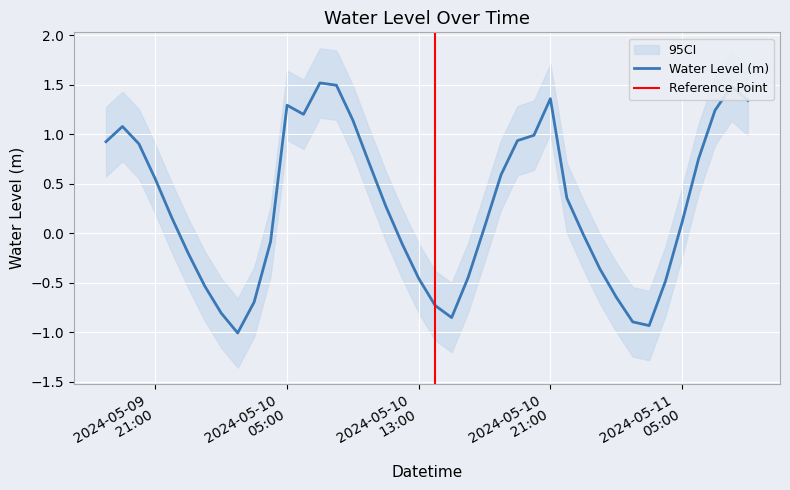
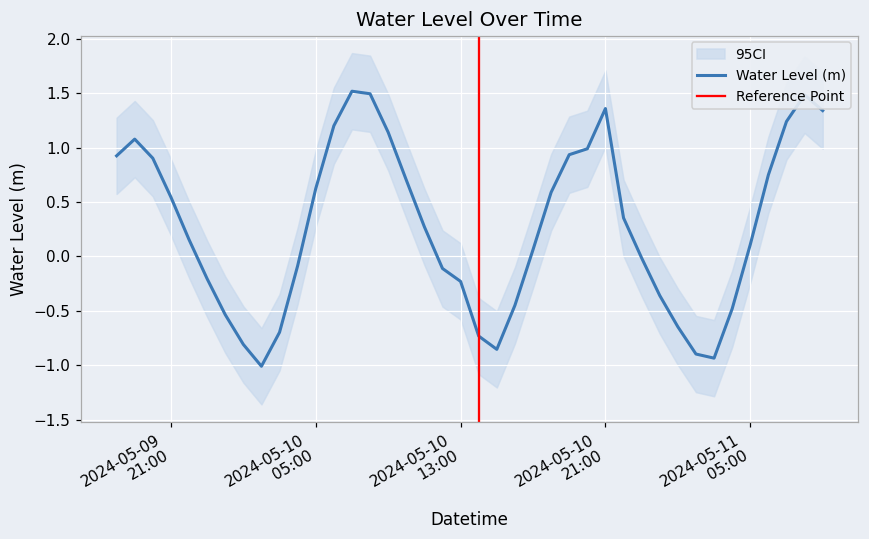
Water Level (m), 2024-05-10 05:00: 1.3 -> 0.6
Water Level (m), 2024-05-10 13:00: -0.5 -> -0.2
